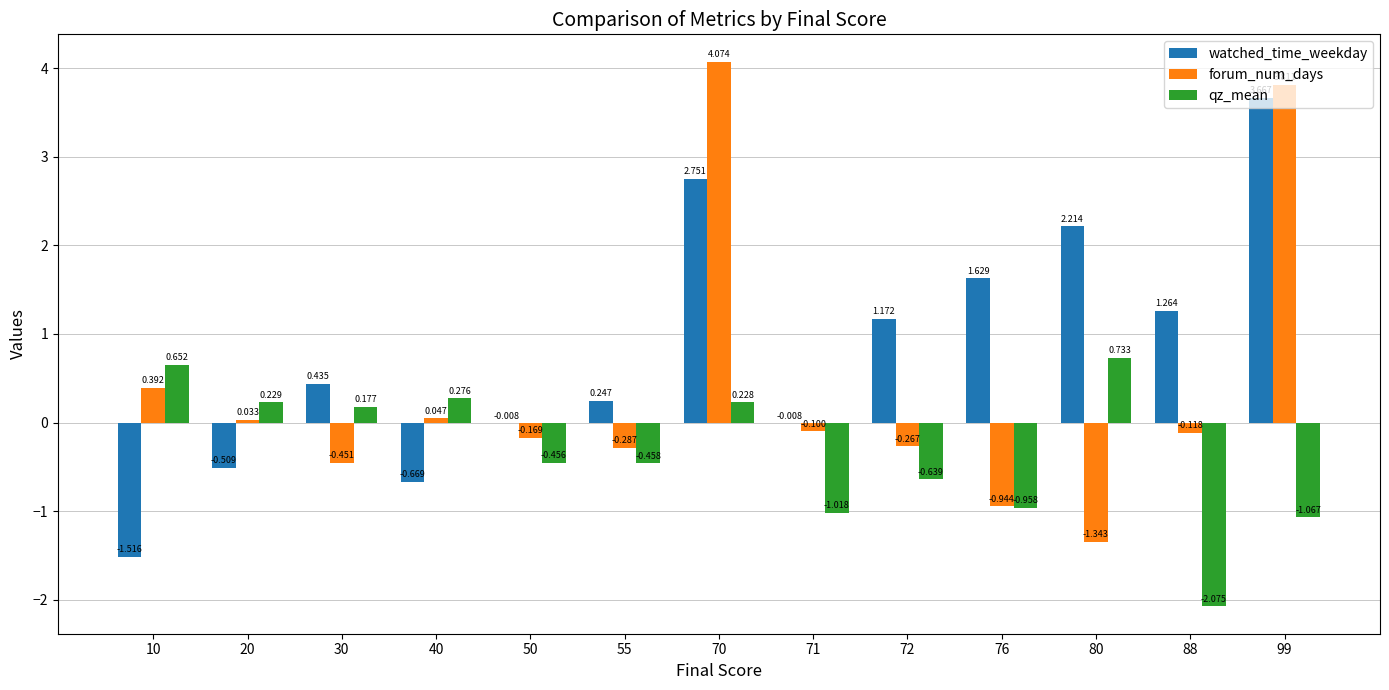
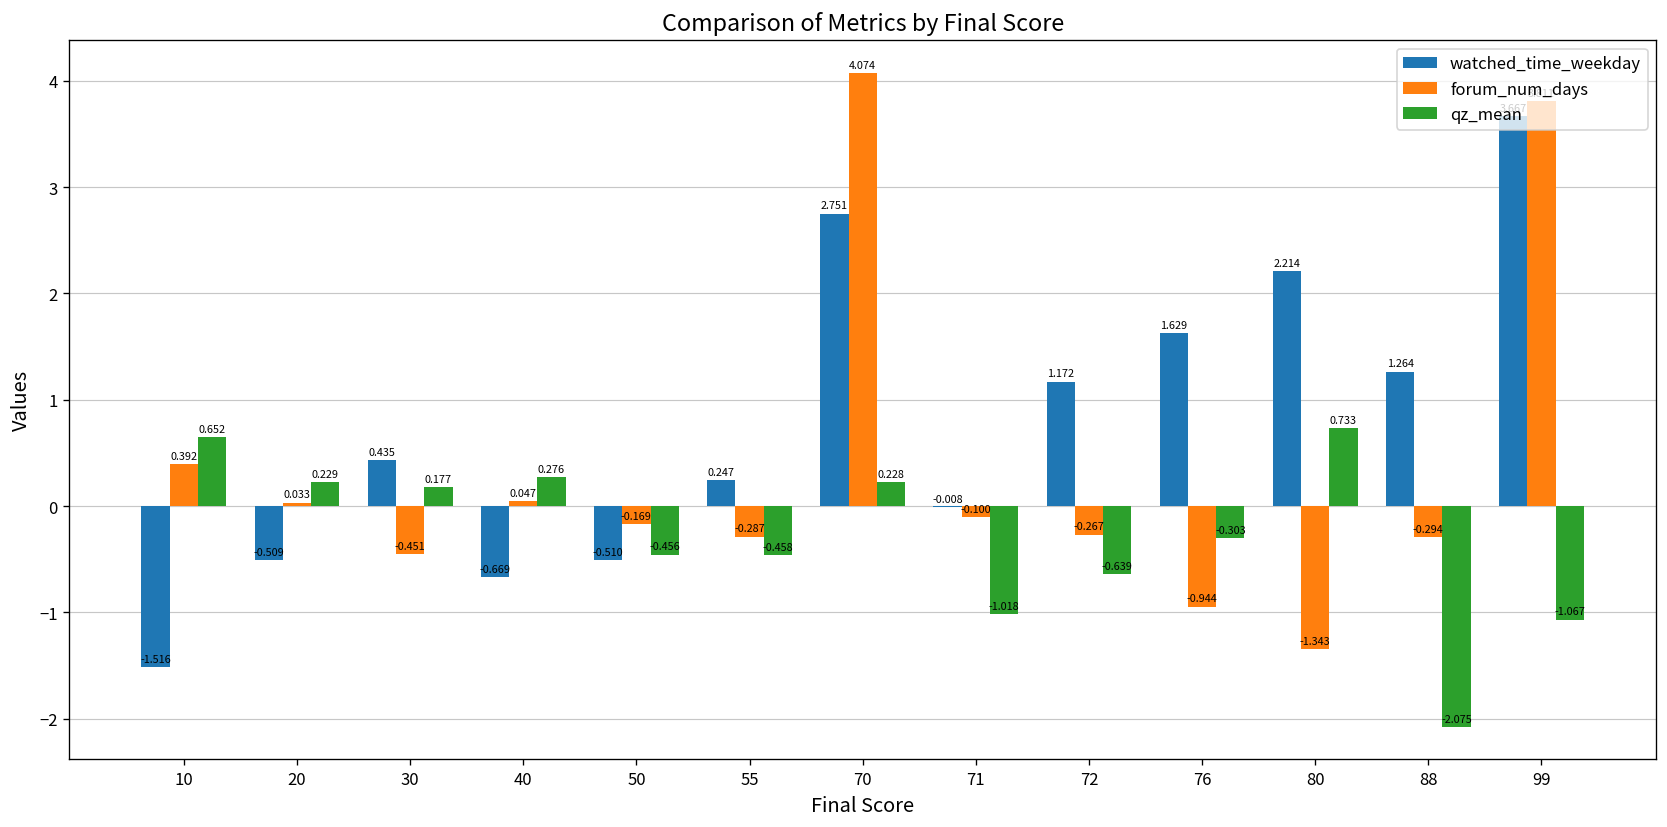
watched_time_weekday, 50: -0.008 -> -0.510
qz_mean, 76: -0.958 -> -0.303
forum_num_days, 88: -0.118 -> -0.294
